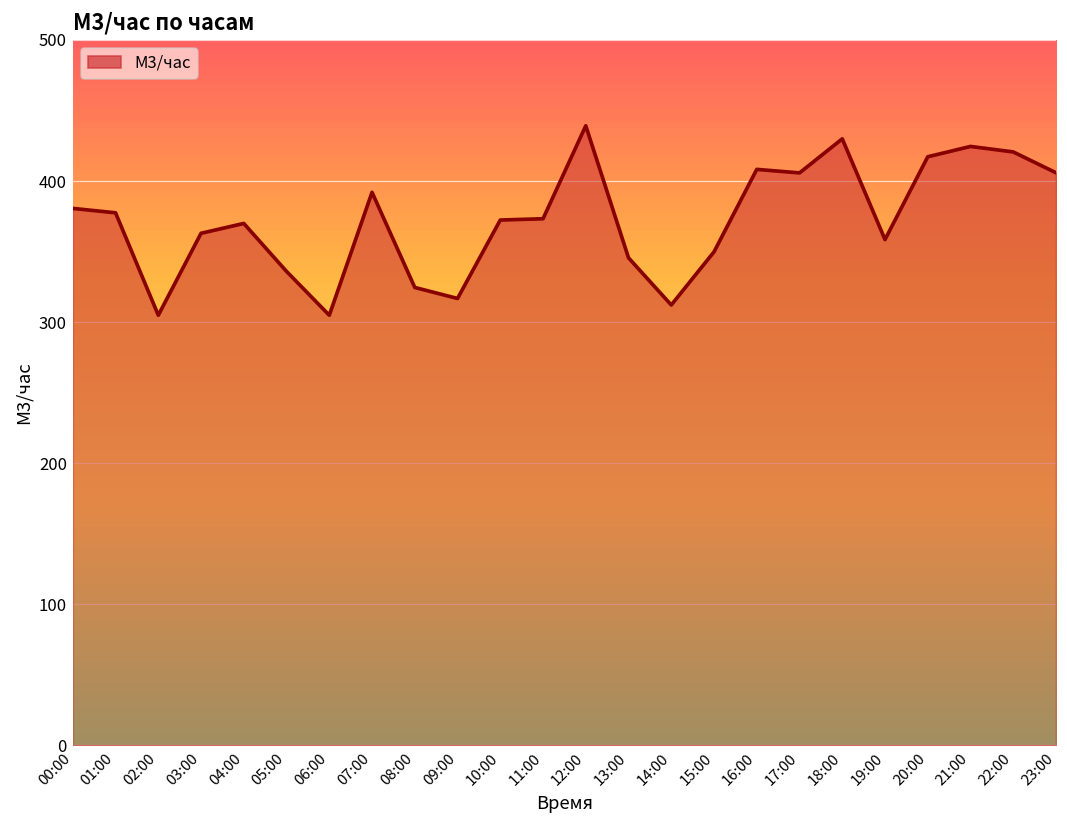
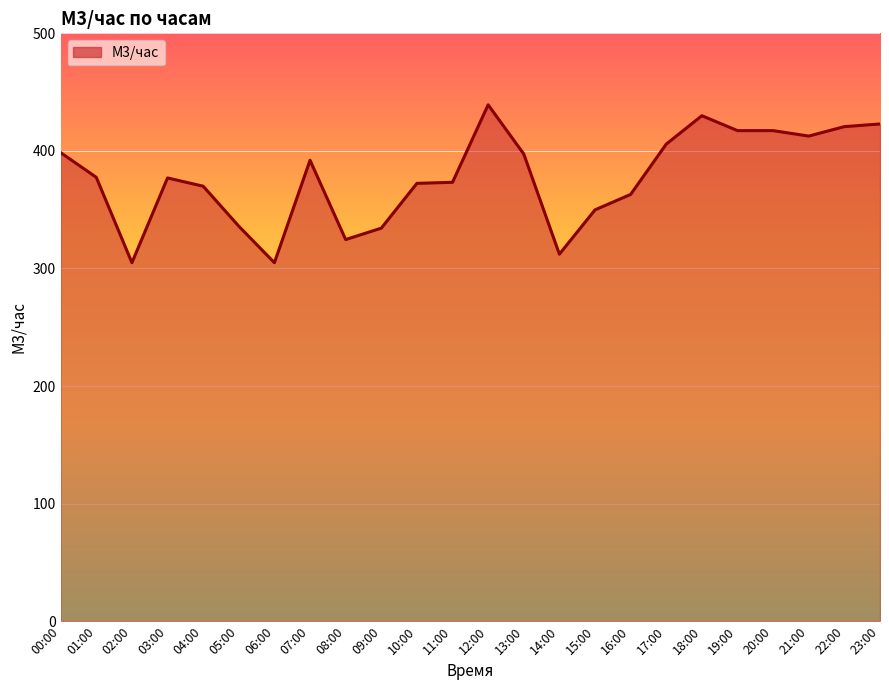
00:00: 381 -> 399
03:00: 363 -> 377
09:00: 317 -> 334
13:00: 346 -> 397
16:00: 408 -> 363
19:00: 359 -> 417
21:00: 425 -> 413
23:00: 406 -> 423
